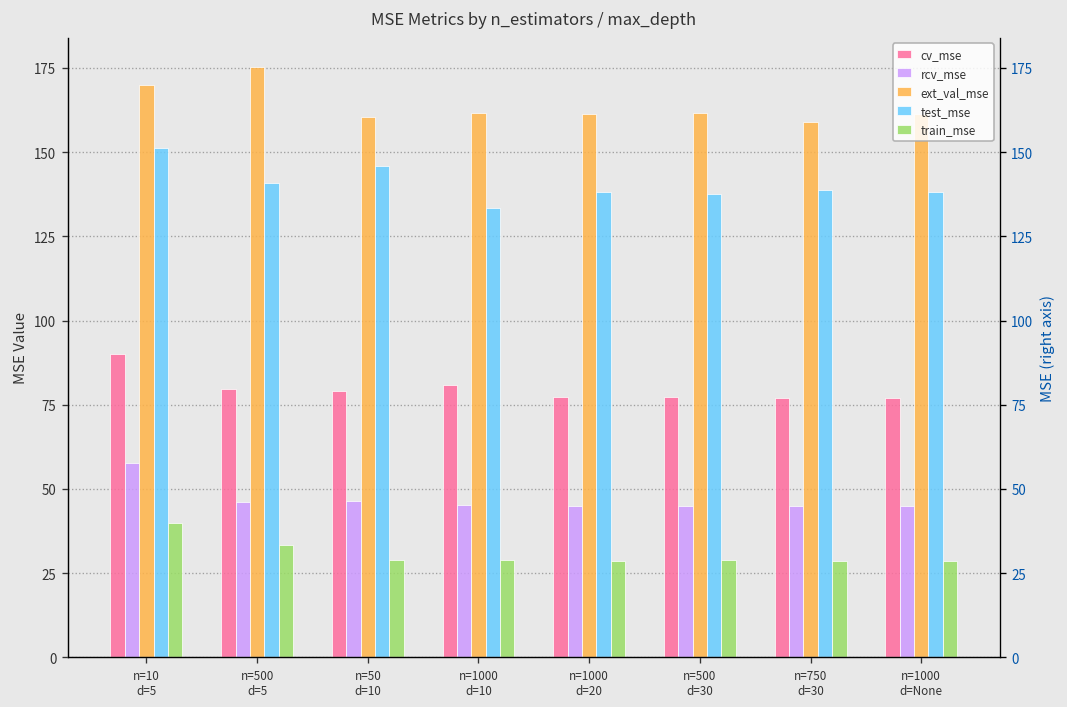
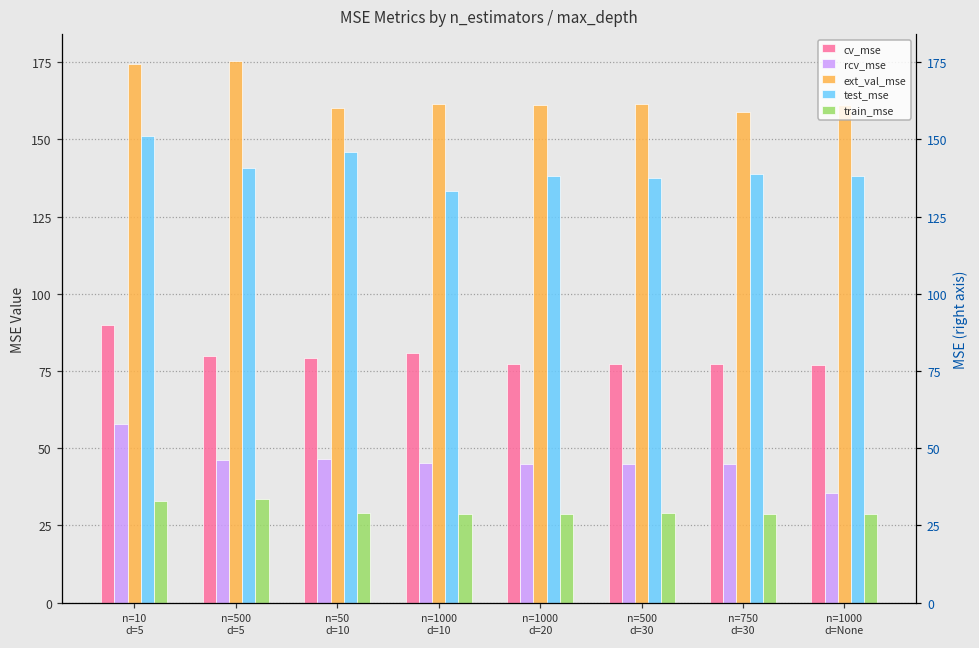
ext_val_mse, n=10 d=5: 170 -> 174
train_mse, n=10 d=5: 40 -> 33
rcv_mse, n=1000 d=None: 45 -> 35
